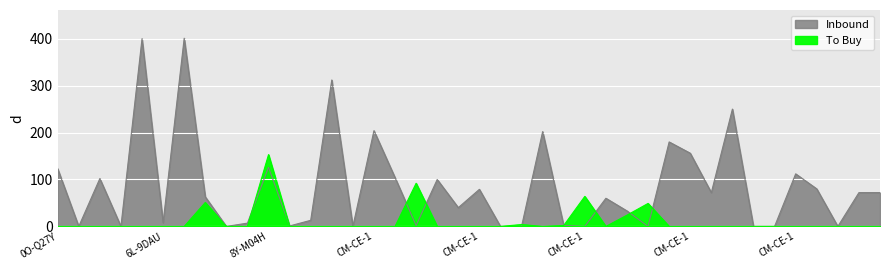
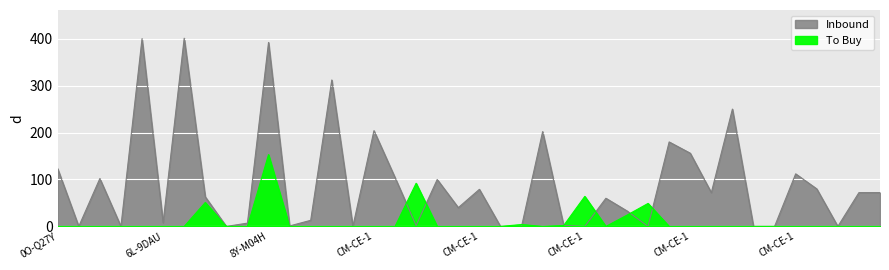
Inbound, 8Y-M04H: 130 -> 390
